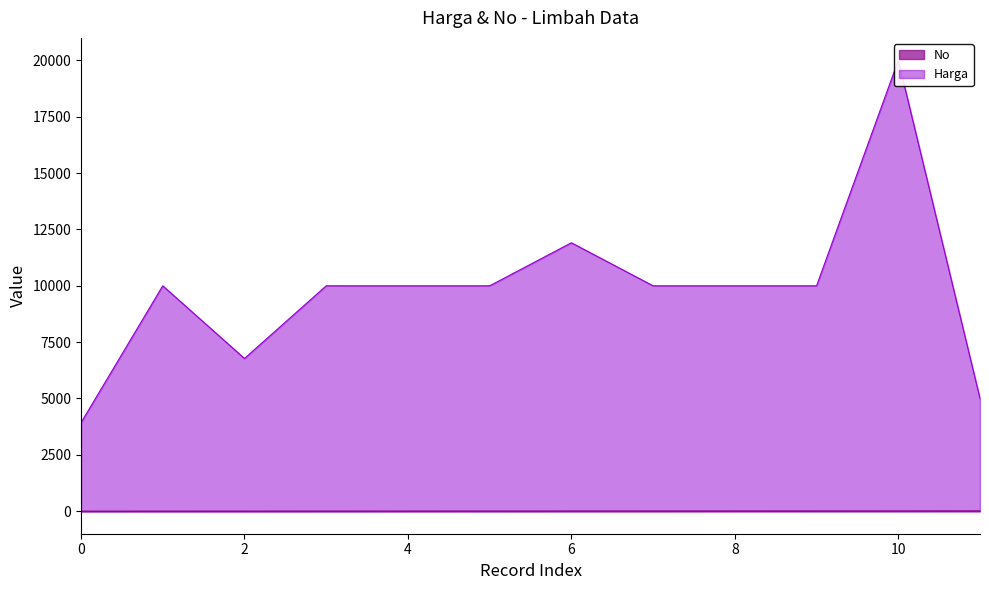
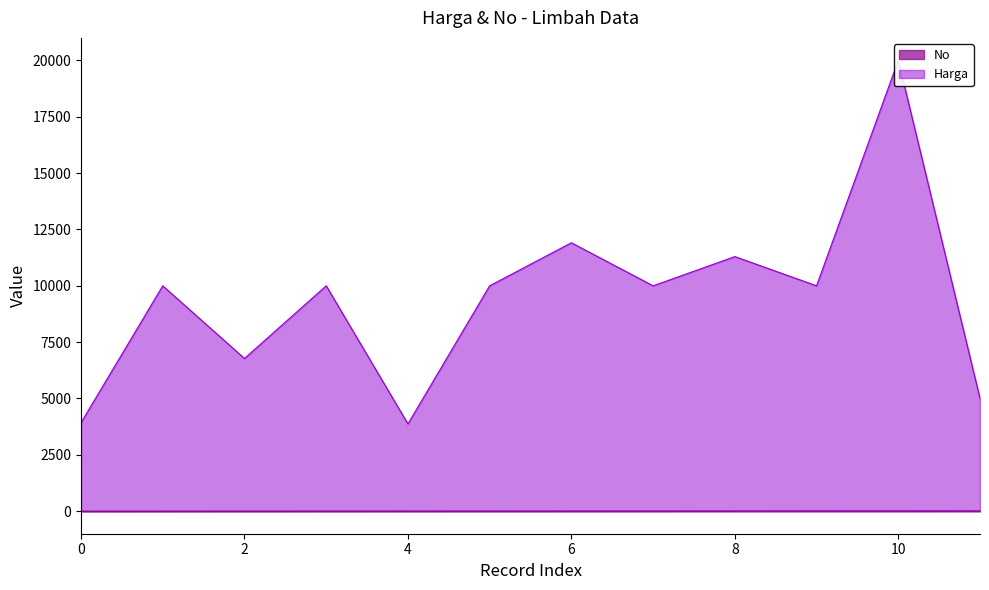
Harga, 4: 10000 -> 3900
Harga, 8: 10000 -> 11300
